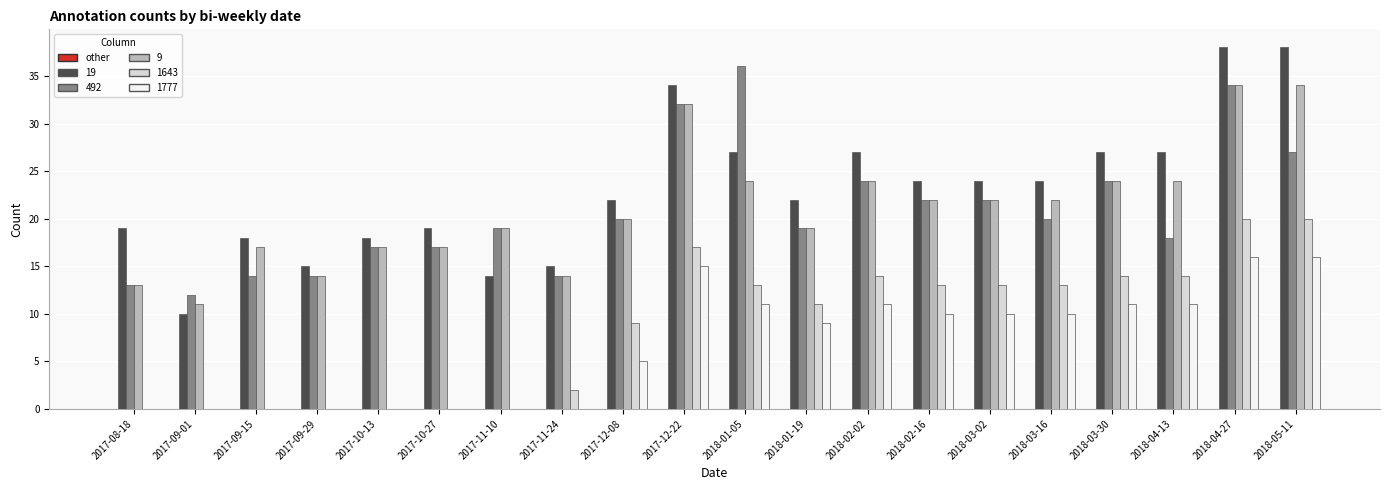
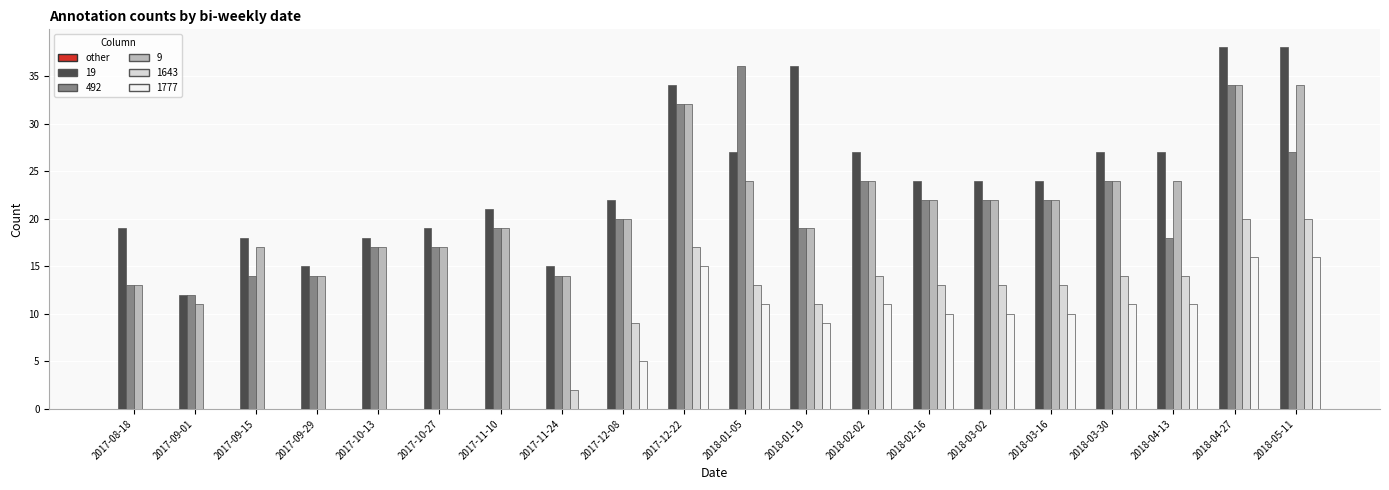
19, 2017-09-01: 10 -> 12
19, 2017-11-10: 14 -> 21
19, 2018-01-19: 22 -> 36
492, 2018-03-16: 20 -> 22
